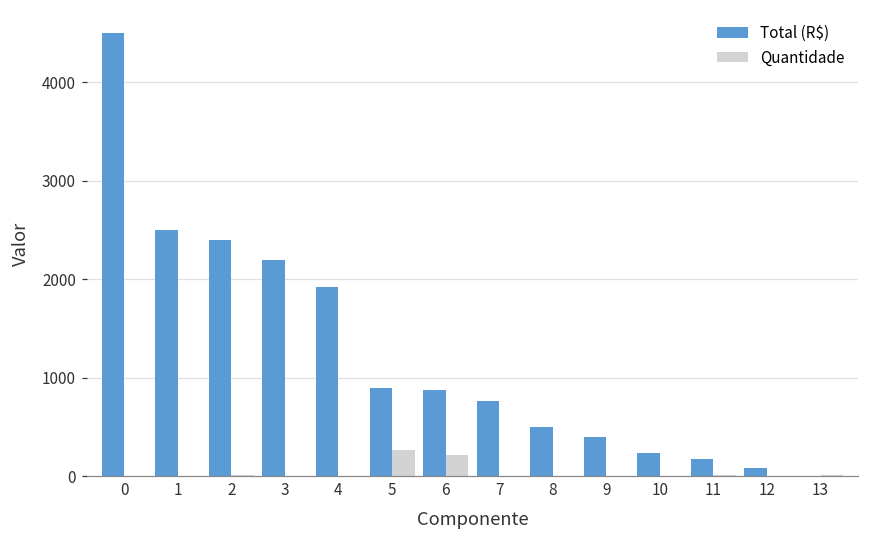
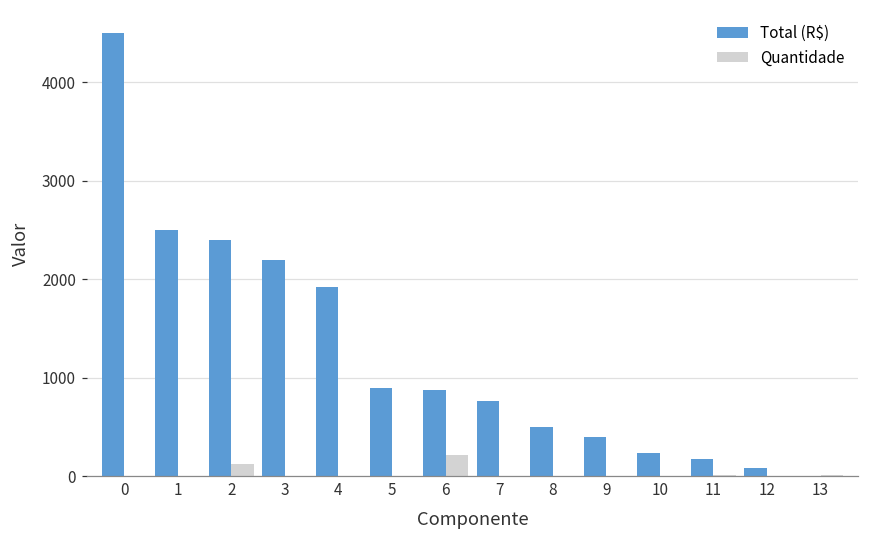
Quantidade, 2: 0 -> 100
Quantidade, 5: 300 -> 0
